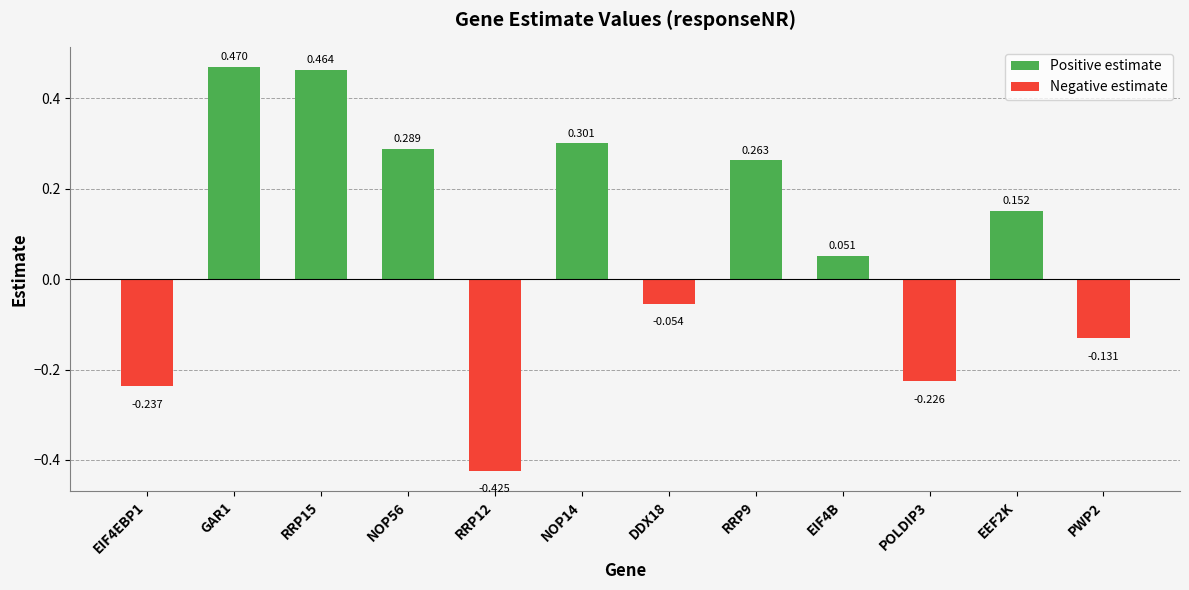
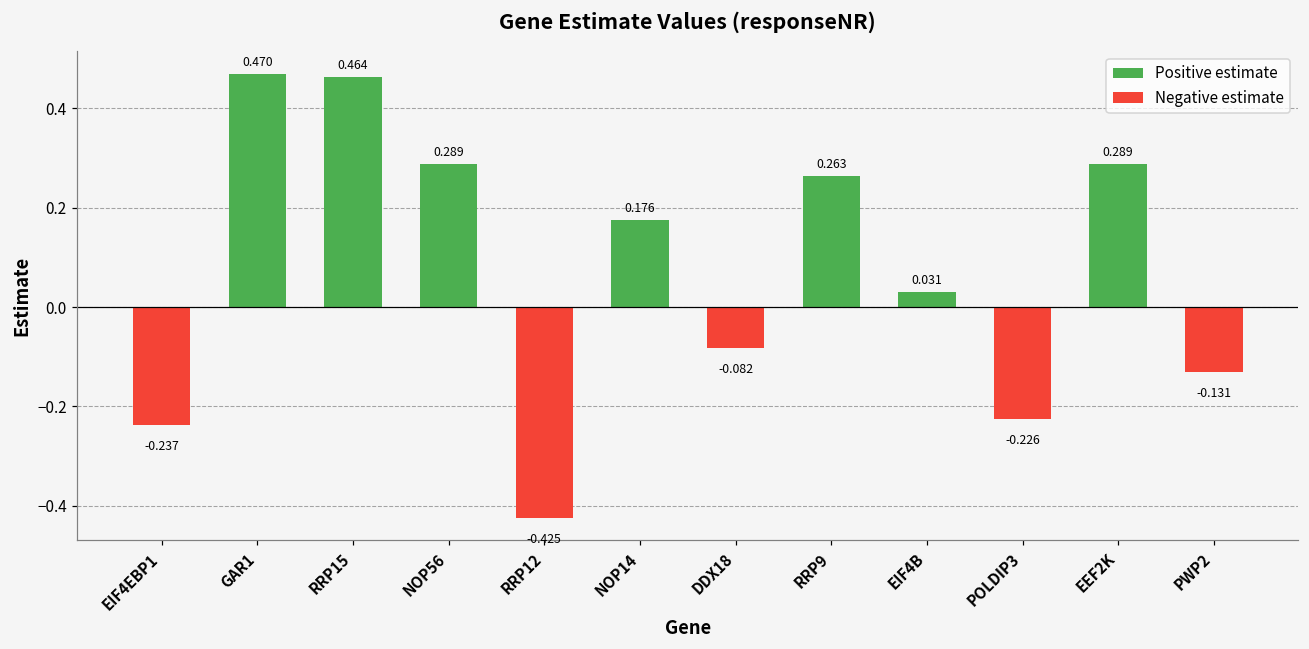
Positive estimate, NOP14: 0.301 -> 0.176
Negative estimate, DDX18: -0.054 -> -0.082
Positive estimate, EIF4B: 0.051 -> 0.031
Positive estimate, EEF2K: 0.152 -> 0.289
